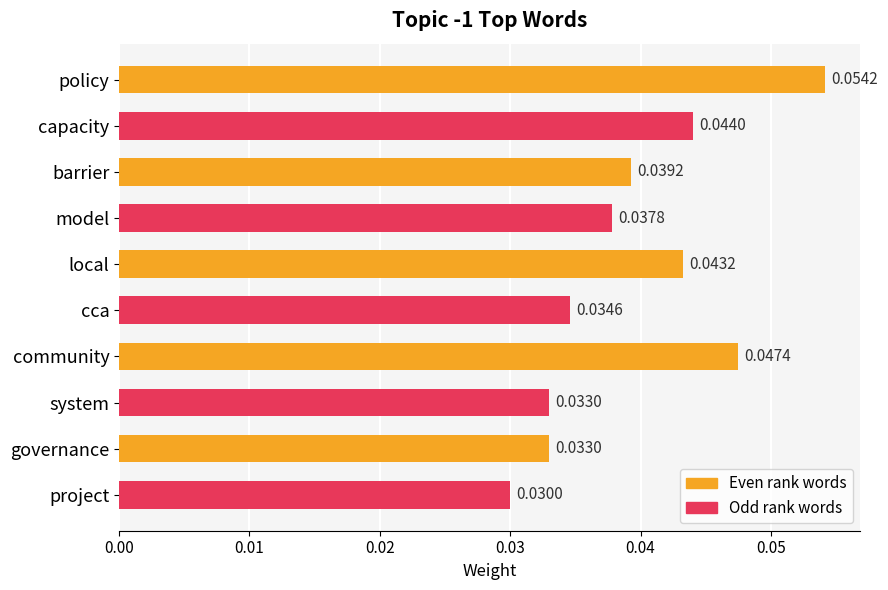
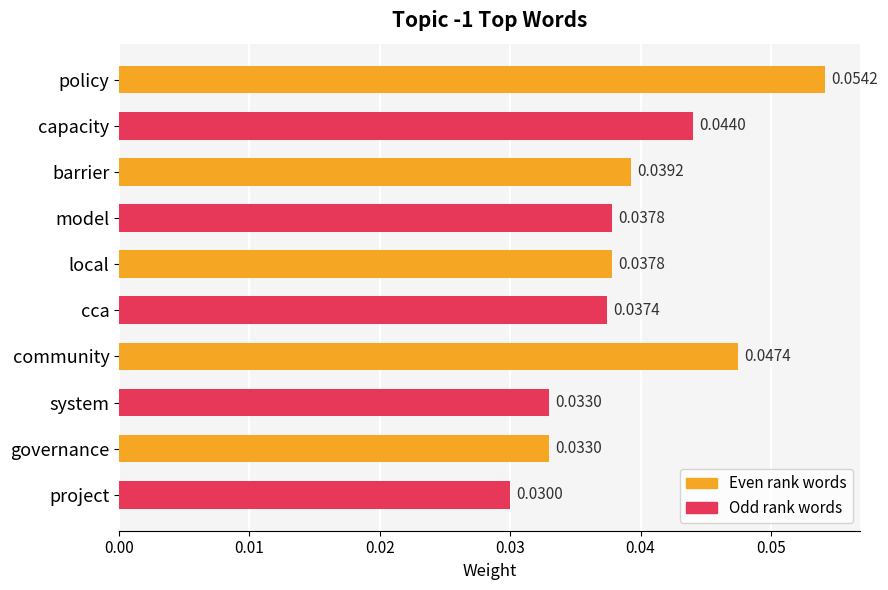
local: 0.0432 -> 0.0378
cca: 0.0346 -> 0.0374
